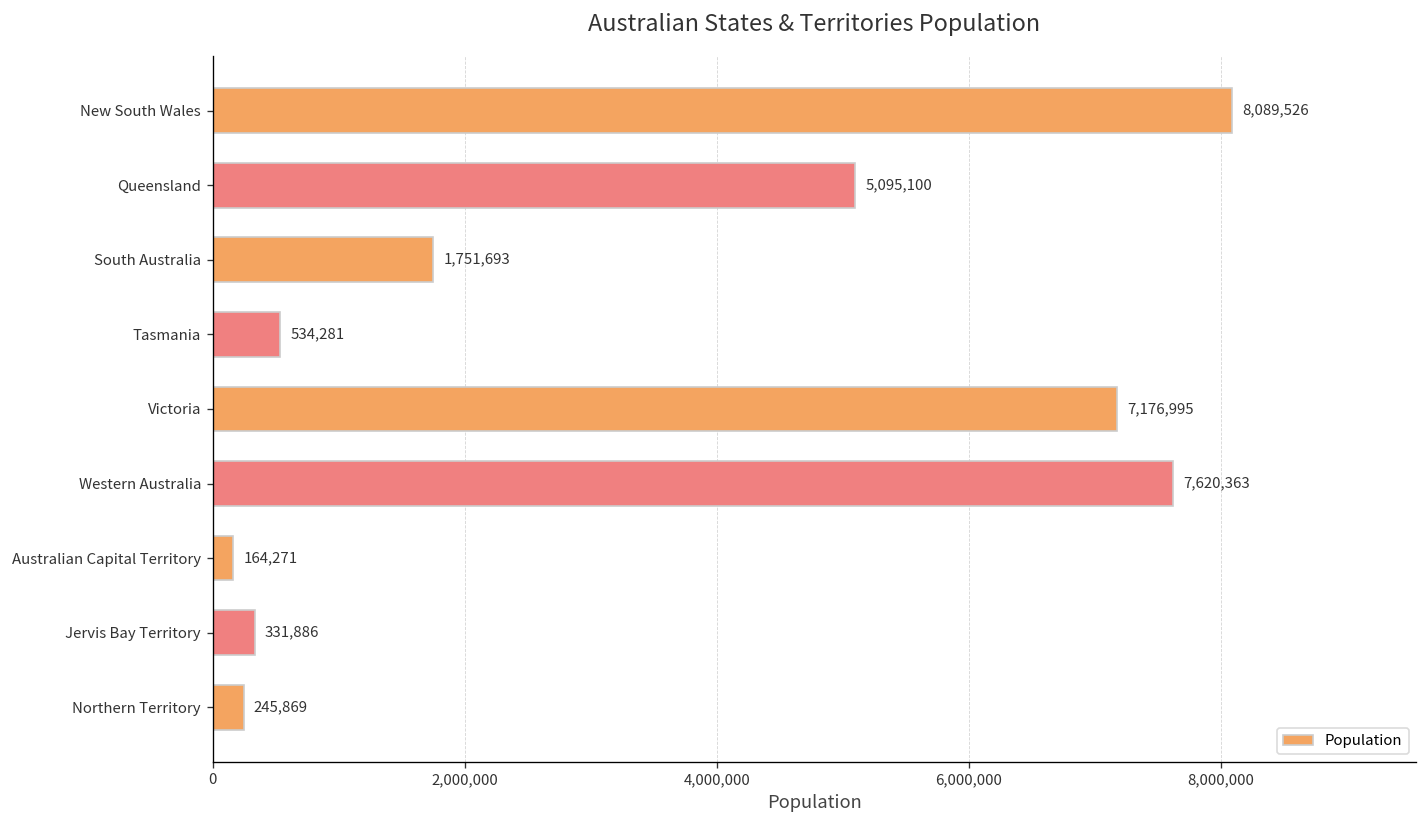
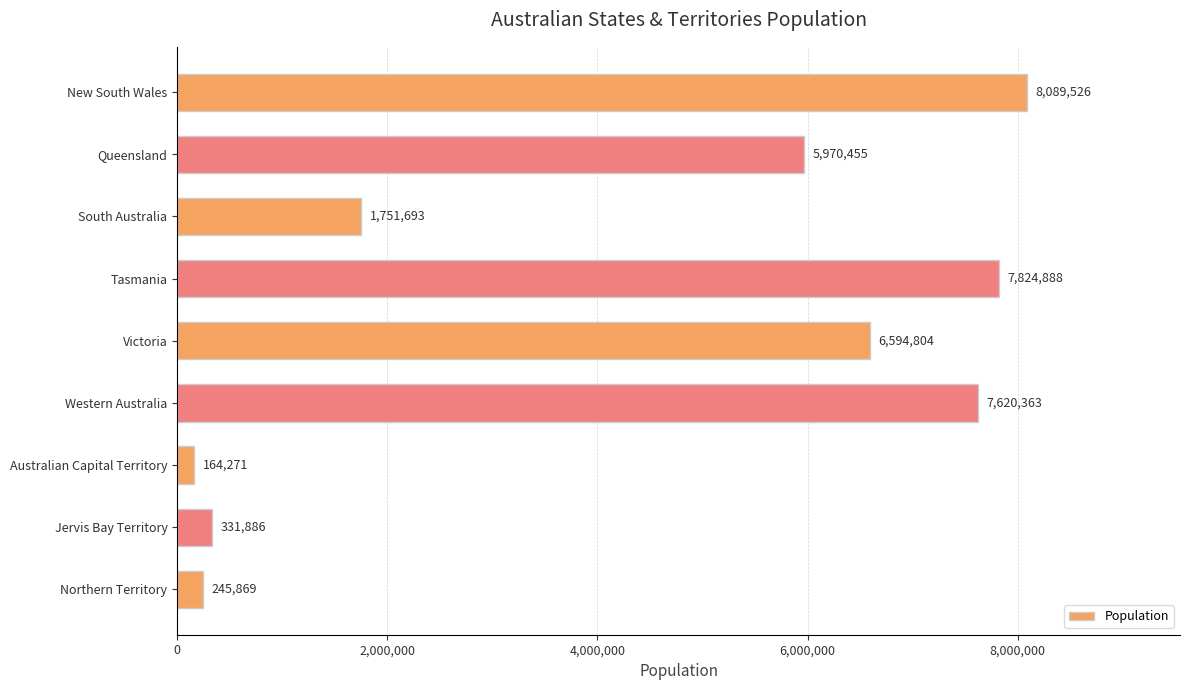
Queensland: 5,095,100 -> 5,970,455
Tasmania: 534,281 -> 7,824,888
Victoria: 7,176,995 -> 6,594,804
